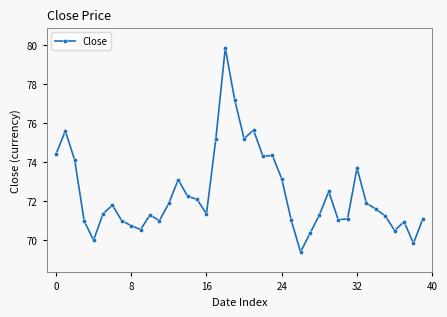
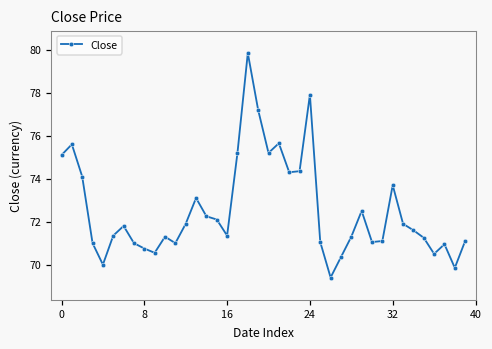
0: 74.4 -> 75.1
24: 73.2 -> 77.9
